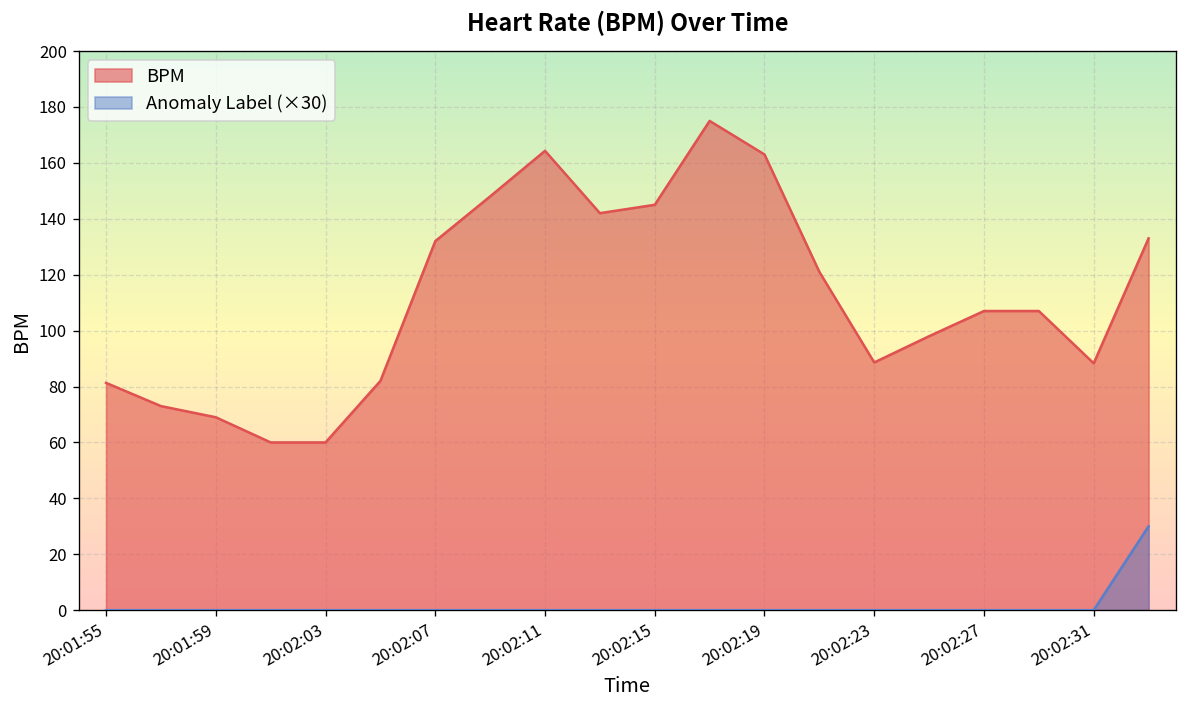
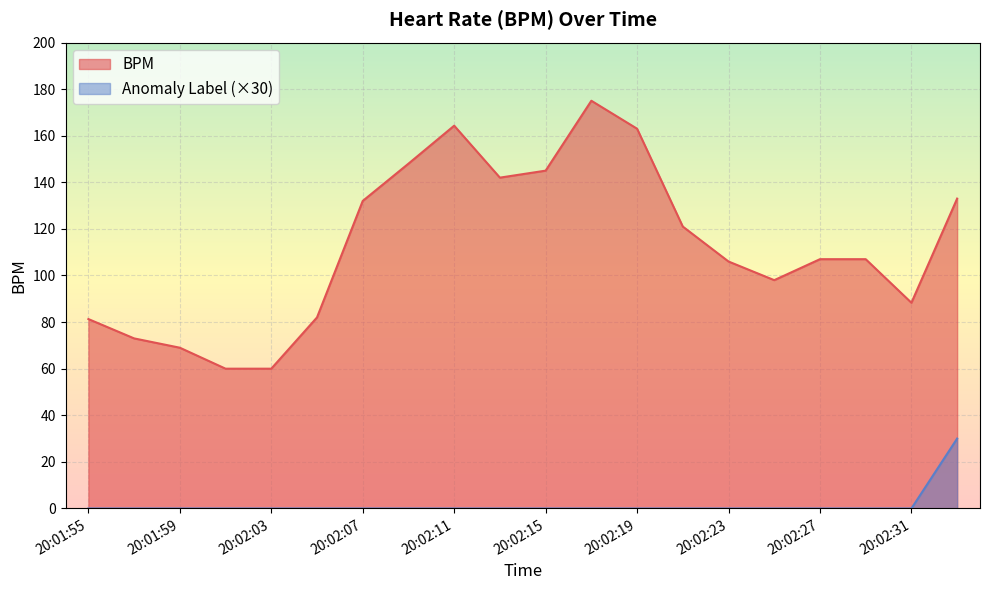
BPM, 20:02:23: 89 -> 106
